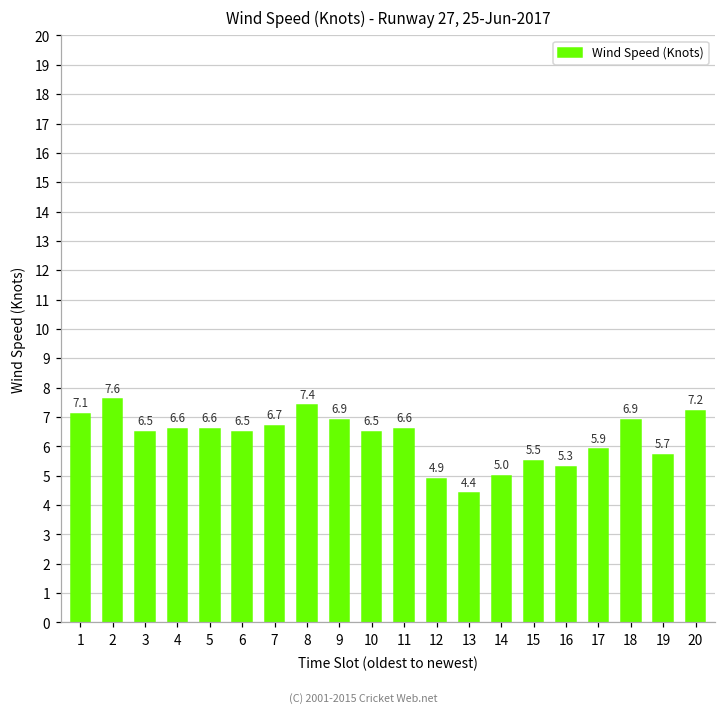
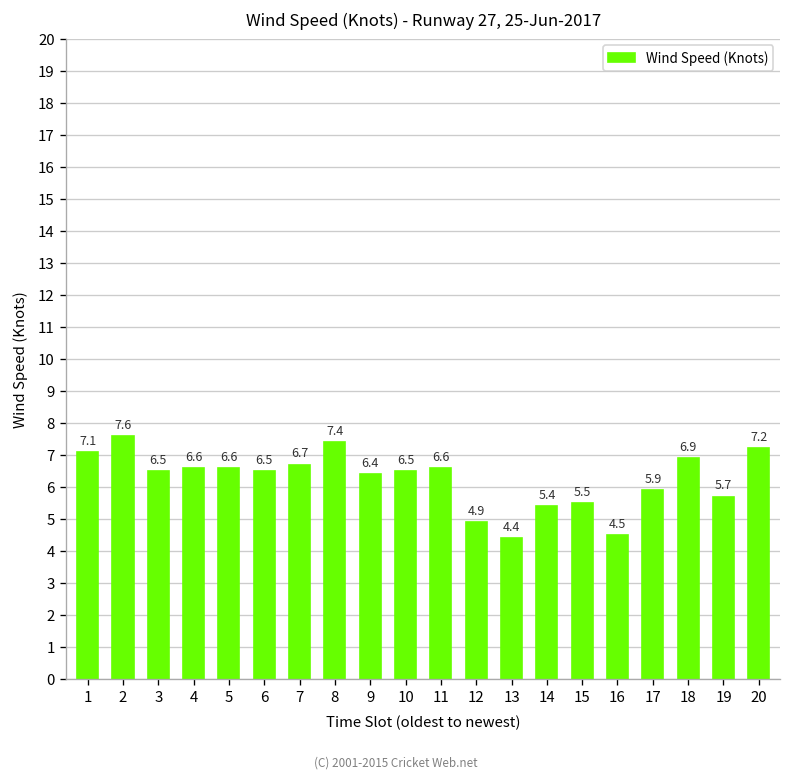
9: 6.9 -> 6.4
14: 5.0 -> 5.4
16: 5.3 -> 4.5
